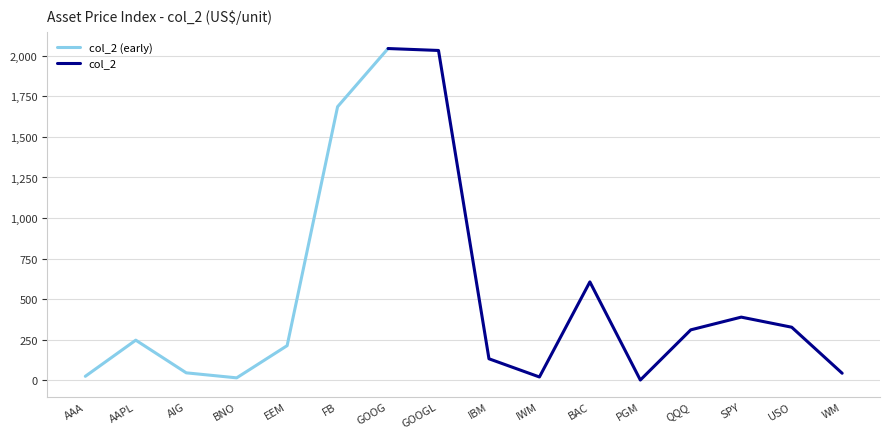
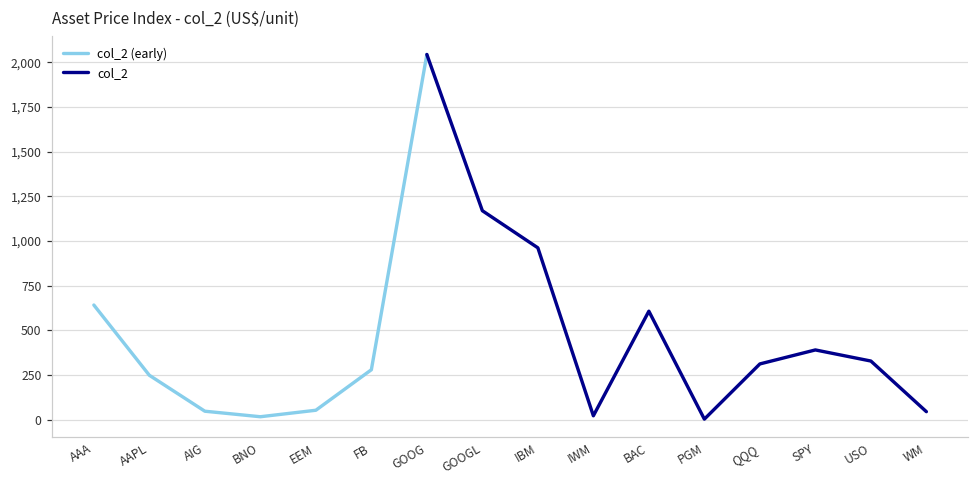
col_2 (early), AAA: 30 -> 640
col_2 (early), EEM: 210 -> 50
col_2 (early), FB: 1,690 -> 280
col_2, GOOGL: 2,030 -> 1,170
col_2, IBM: 130 -> 960
